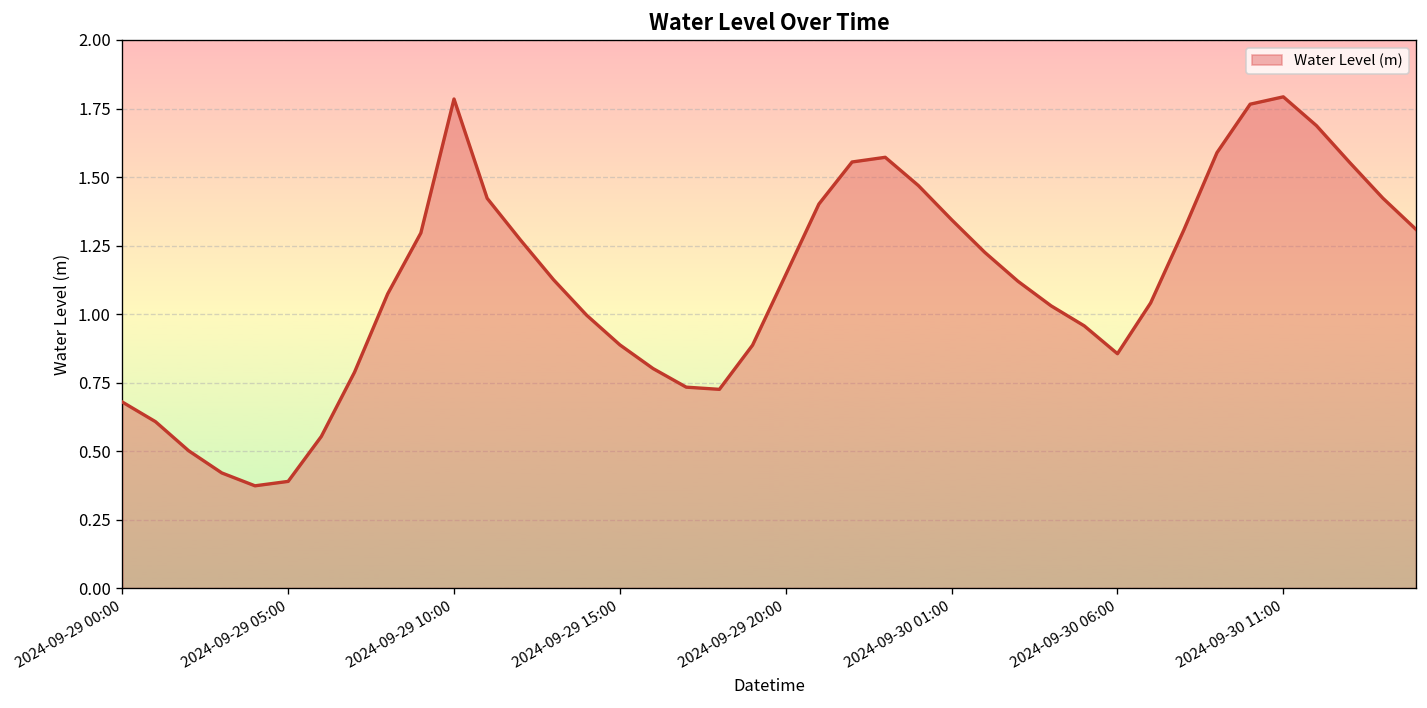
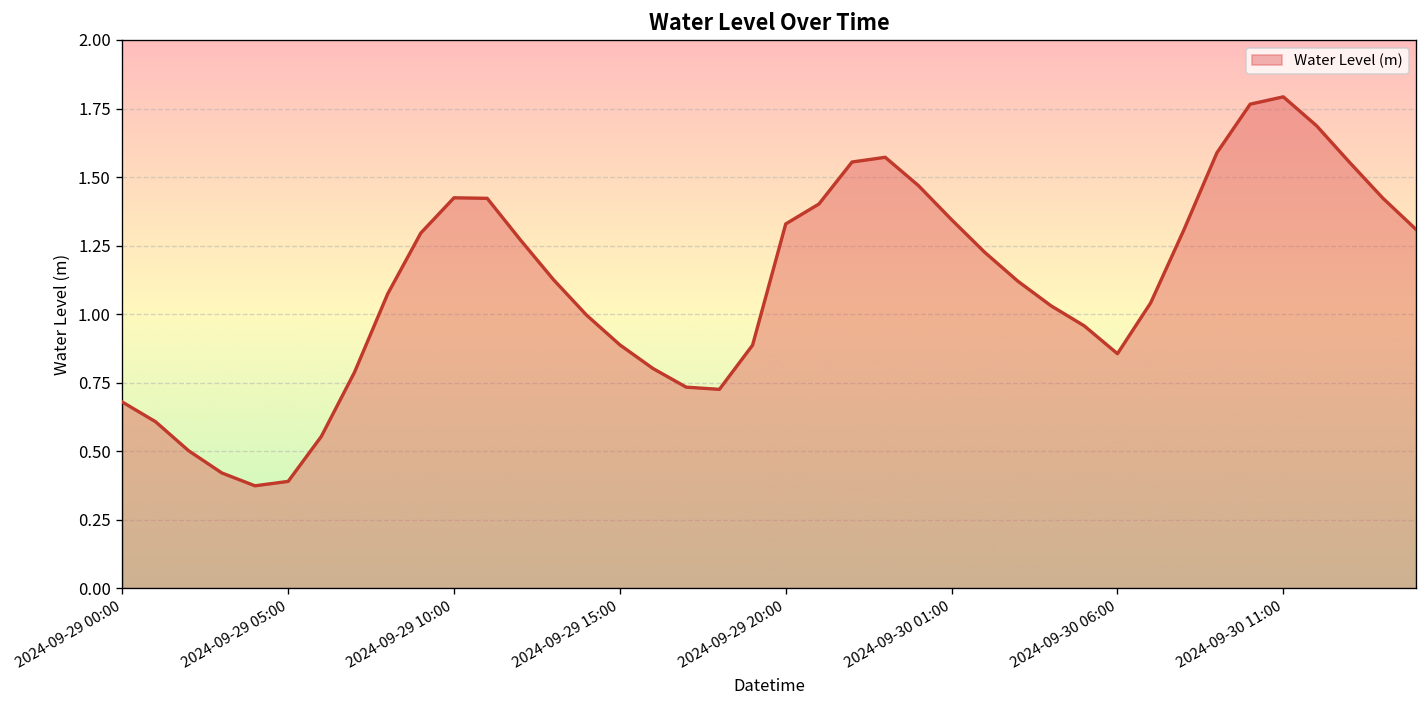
2024-09-29 10:00: 1.78 -> 1.42
2024-09-29 20:00: 1.14 -> 1.33
